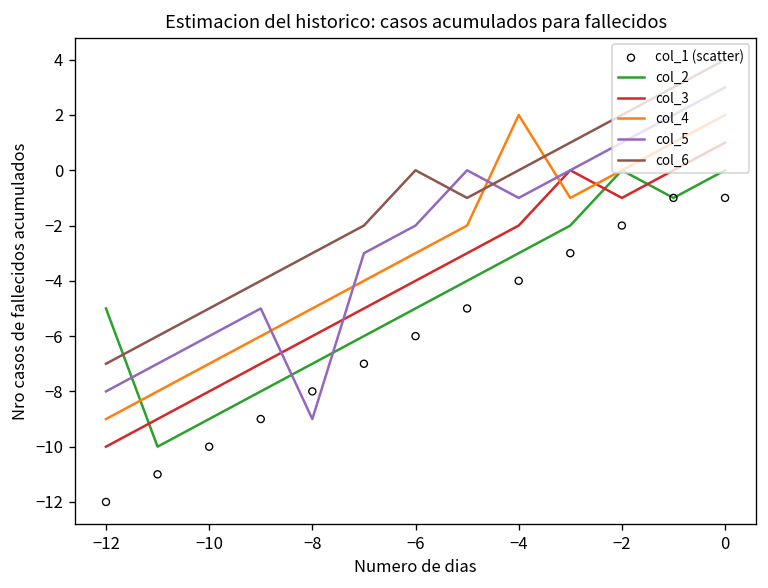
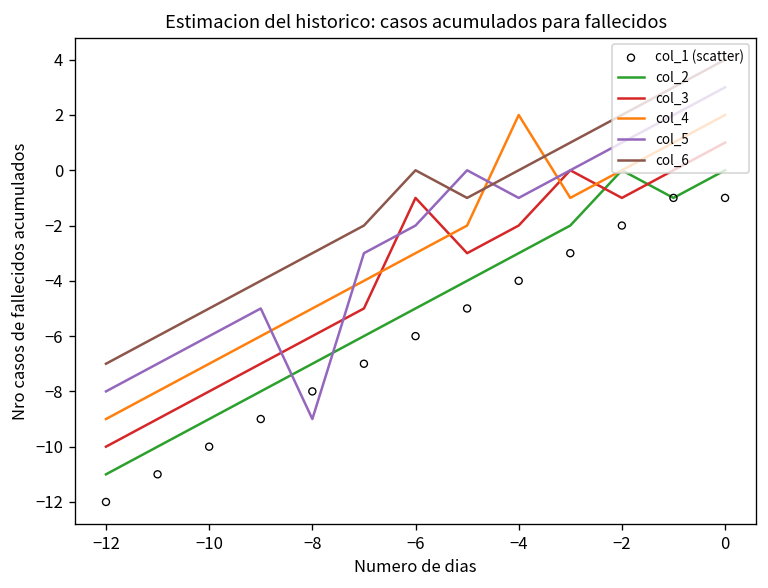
col_2, −12: -5 -> -11
col_3, −6: -4 -> -1
